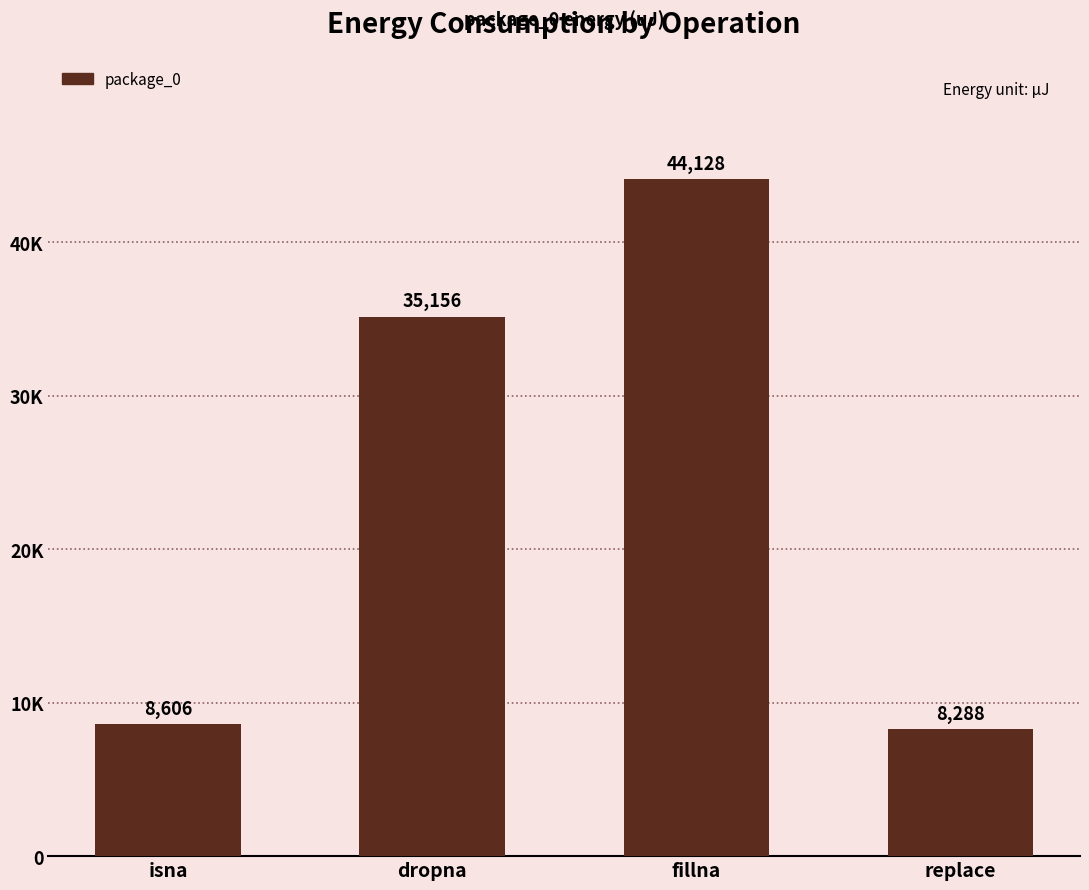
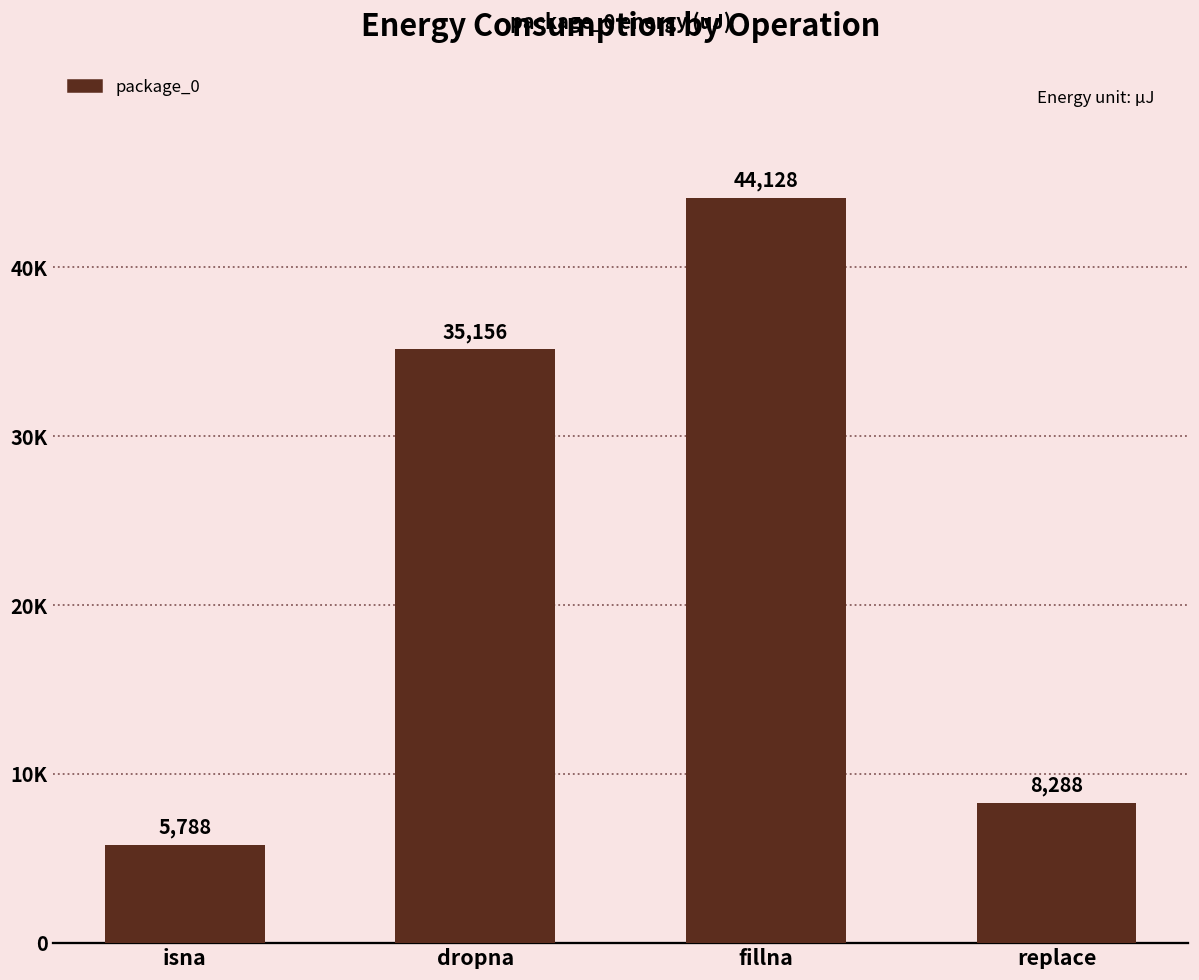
isna: 8,606 -> 5,788
